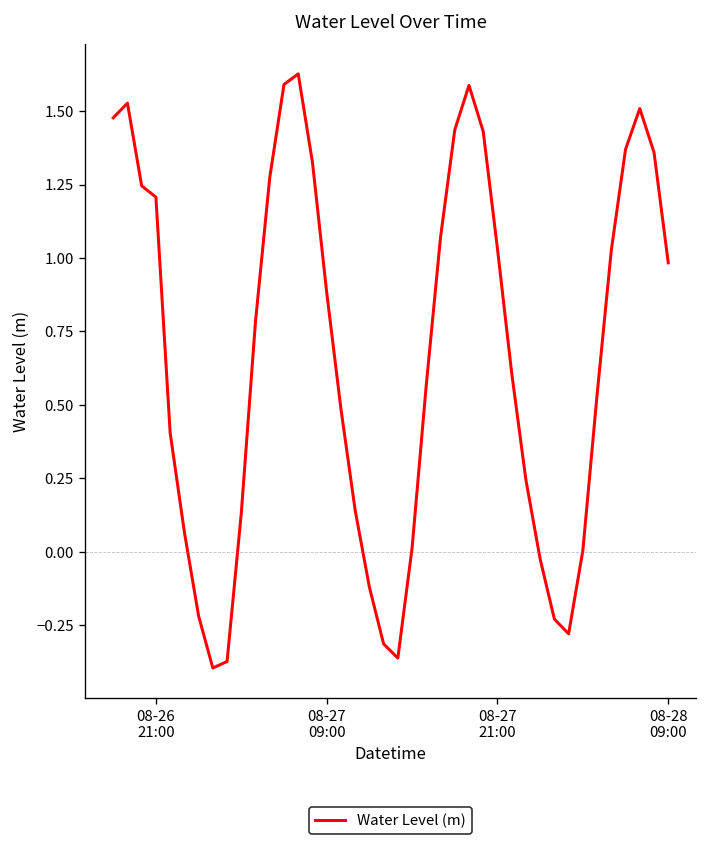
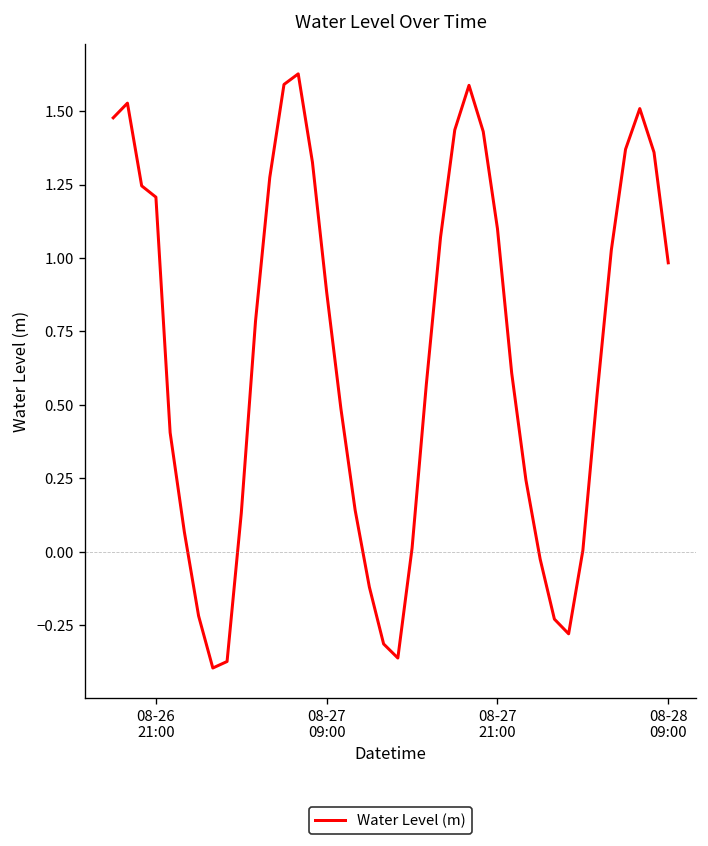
08-27 21:00: 1.03 -> 1.10
